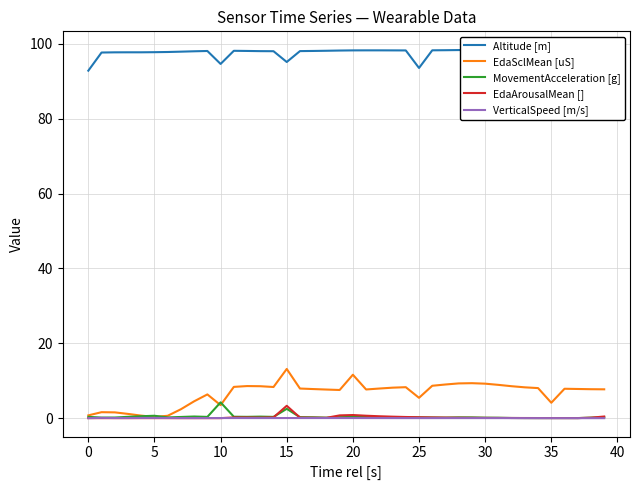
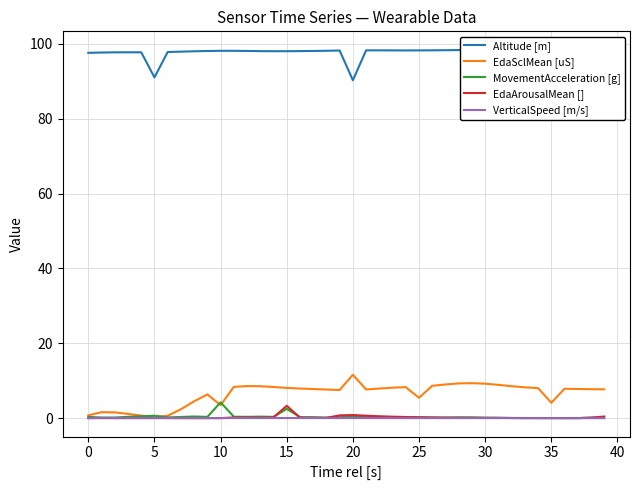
Altitude [m], 0: 93 -> 98
Altitude [m], 5: 98 -> 91
Altitude [m], 10: 95 -> 98
Altitude [m], 15: 95 -> 98
EdaSclMean [uS], 15: 13 -> 8
Altitude [m], 20: 98 -> 90
Altitude [m], 25: 94 -> 98
